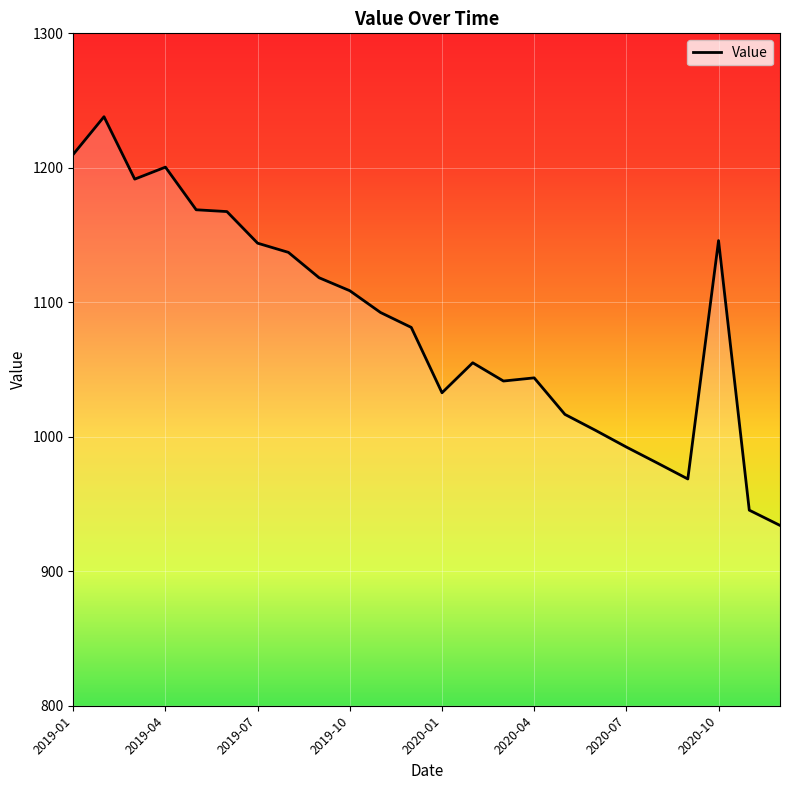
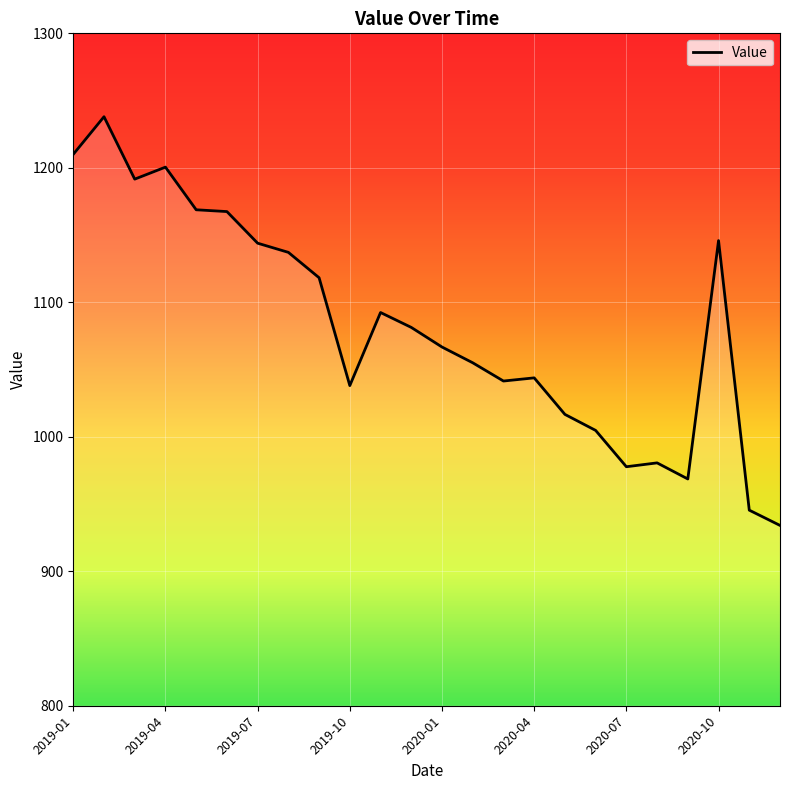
2019-10: 1109 -> 1038
2020-01: 1033 -> 1067
2020-07: 992 -> 978
